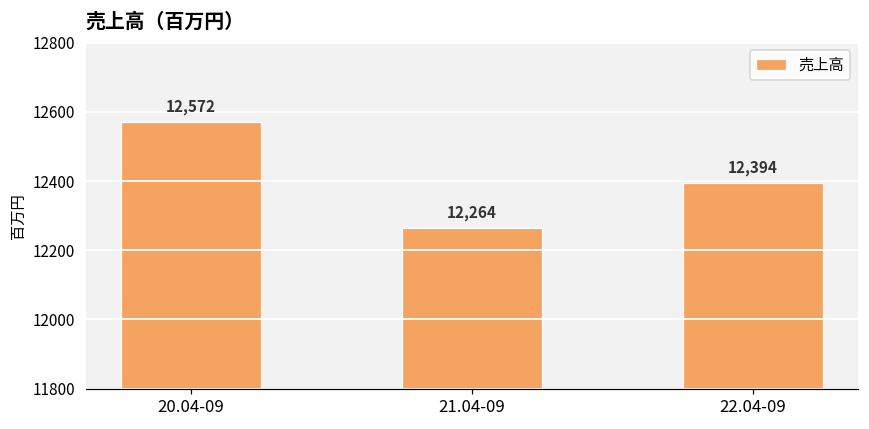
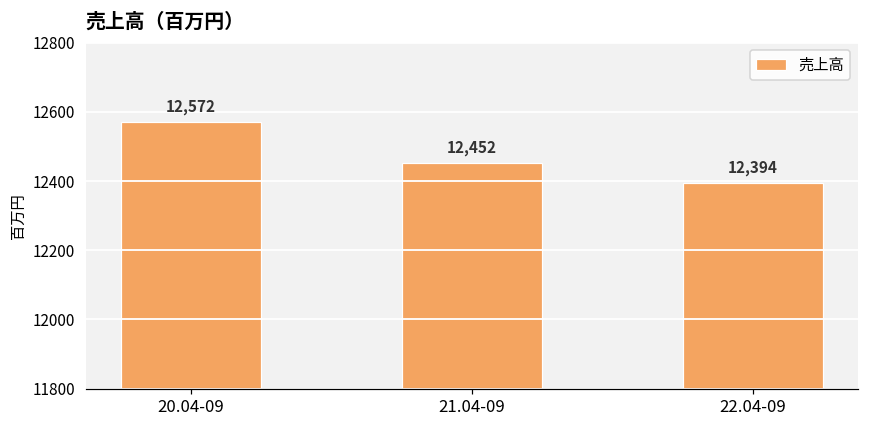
21.04-09: 12,264 -> 12,452
